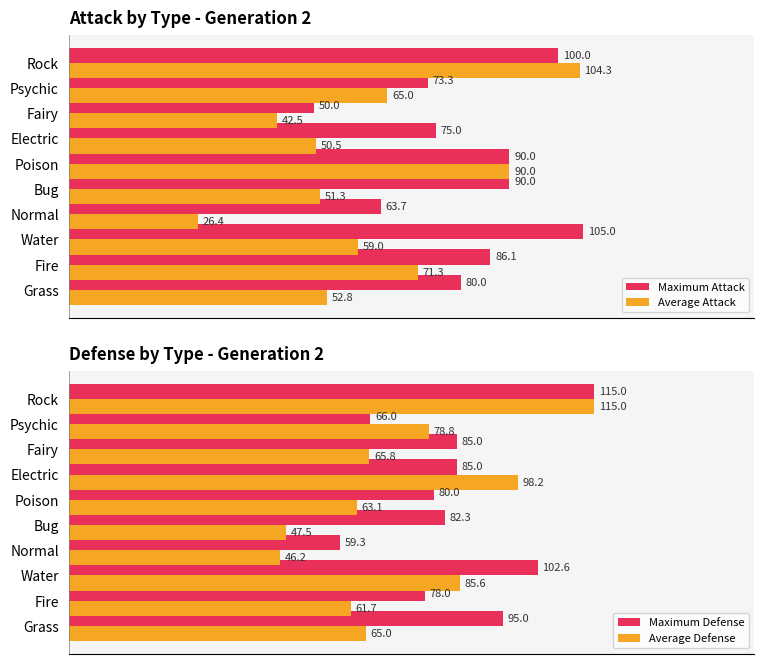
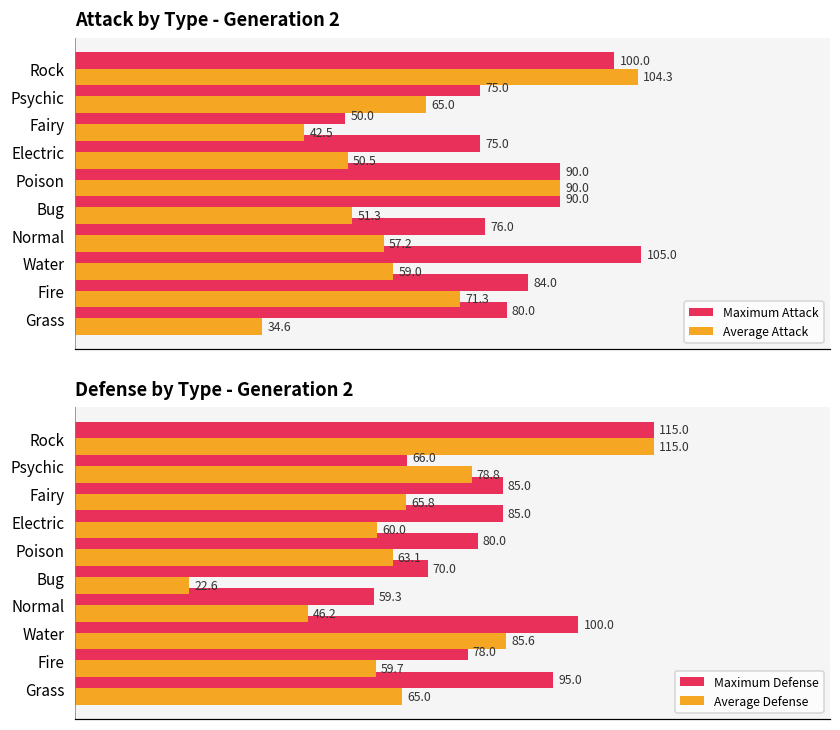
Attack by Type - Generation 2, Maximum Attack, Psychic: 73.3 -> 75.0
Attack by Type - Generation 2, Maximum Attack, Normal: 63.7 -> 76.0
Attack by Type - Generation 2, Average Attack, Normal: 26.4 -> 57.2
Attack by Type - Generation 2, Maximum Attack, Fire: 86.1 -> 84.0
Attack by Type - Generation 2, Average Attack, Grass: 52.8 -> 34.6
Defense by Type - Generation 2, Average Defense, Electric: 98.2 -> 60.0
Defense by Type - Generation 2, Maximum Defense, Bug: 82.3 -> 70.0
Defense by Type - Generation 2, Average Defense, Bug: 47.5 -> 22.6
Defense by Type - Generation 2, Maximum Defense, Water: 102.6 -> 100.0
Defense by Type - Generation 2, Average Defense, Fire: 61.7 -> 59.7
